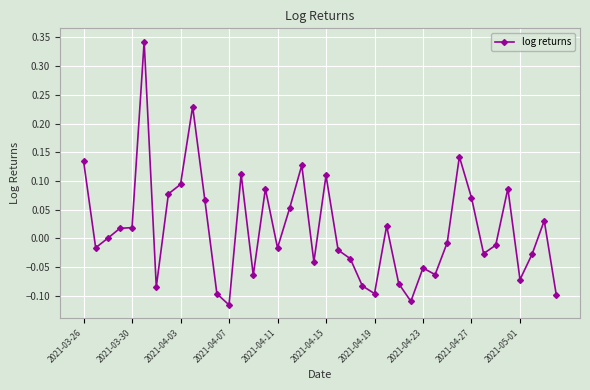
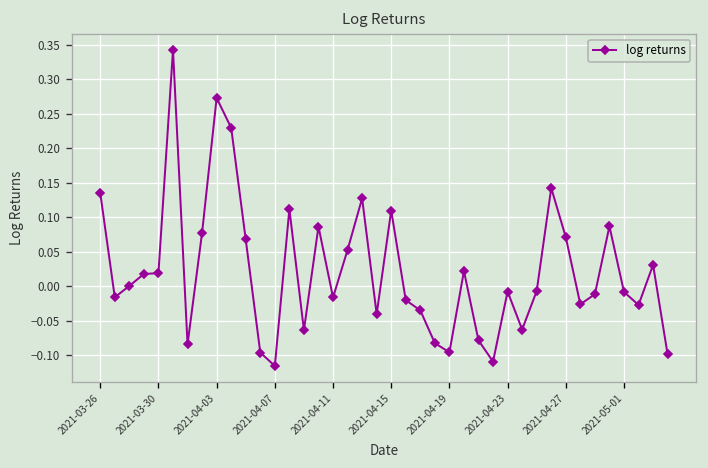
2021-04-03: 0.09 -> 0.27
2021-04-23: -0.05 -> -0.01
2021-05-01: -0.07 -> -0.01
